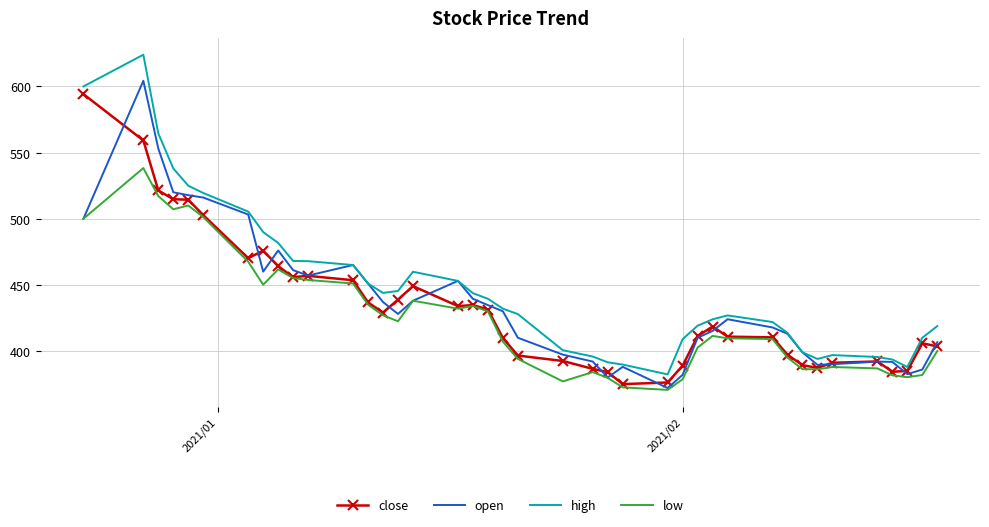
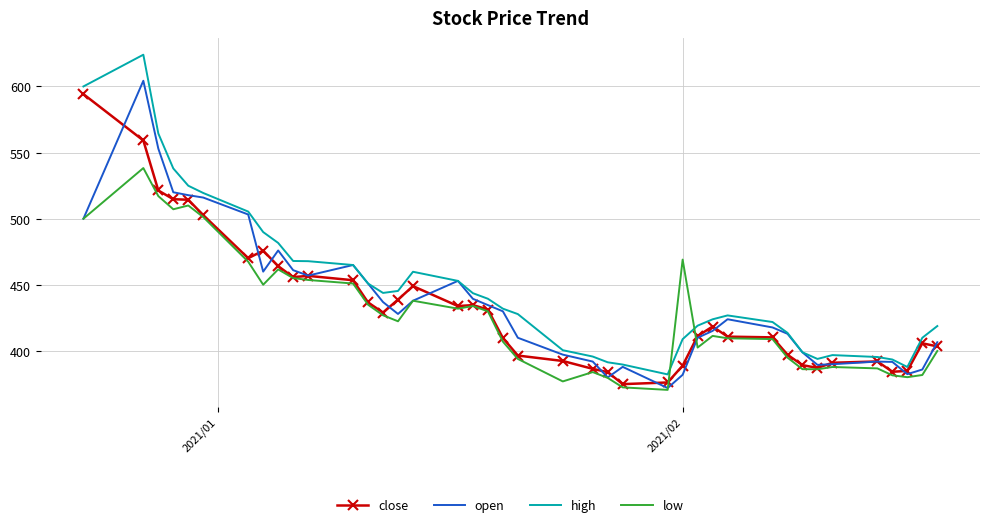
low, 2021/02: 379 -> 469
